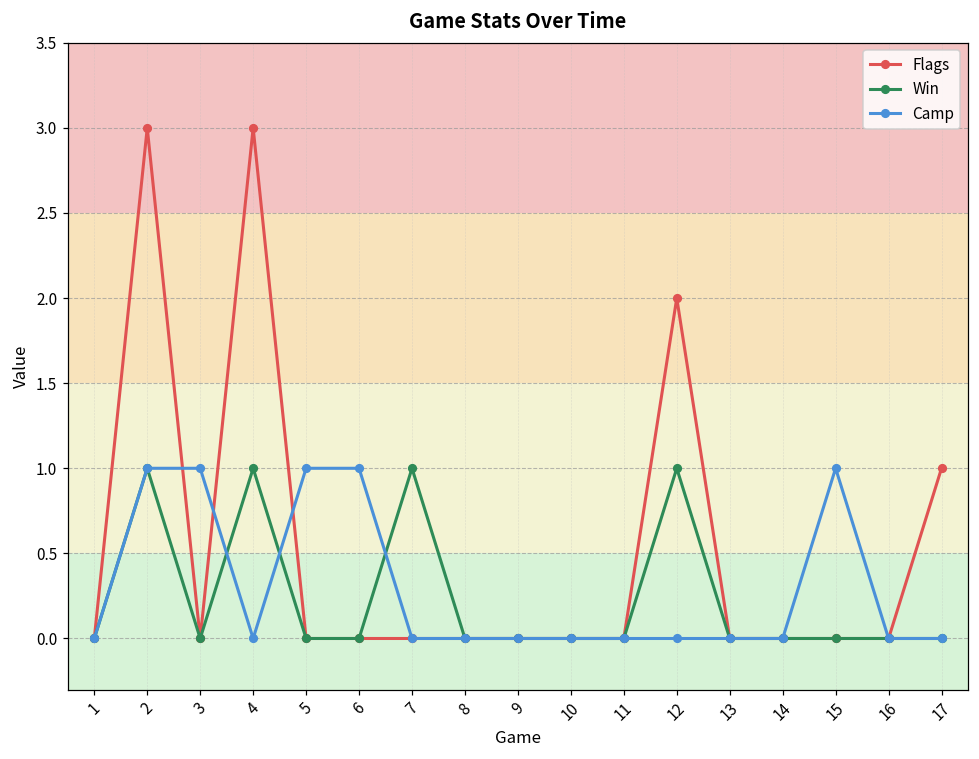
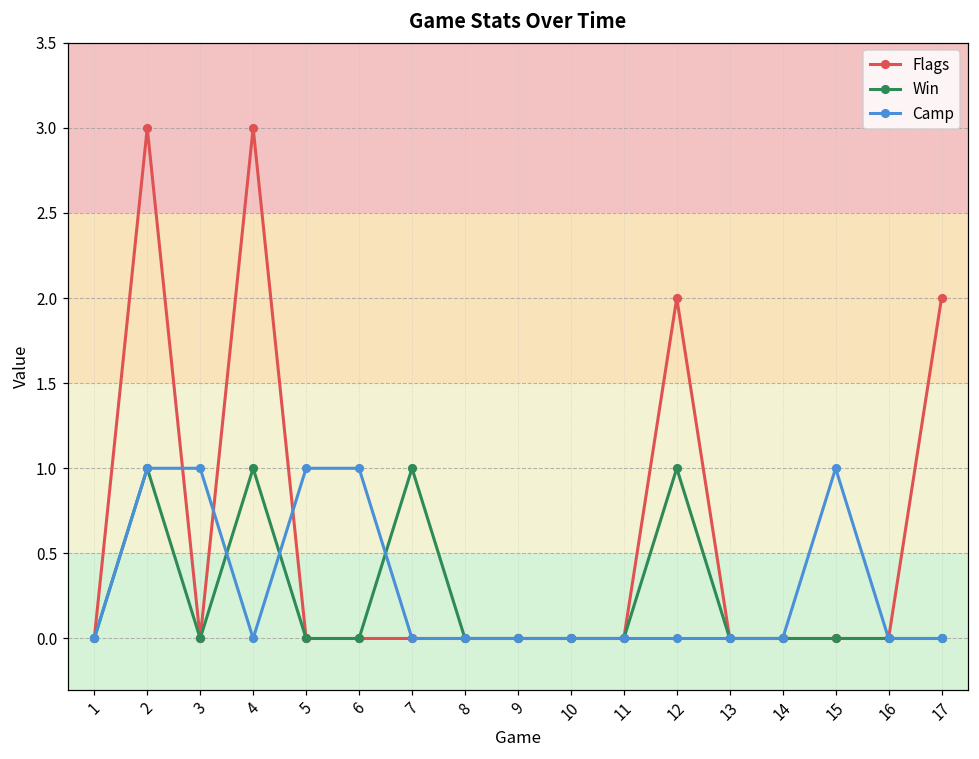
Flags, 17: 1 -> 2
